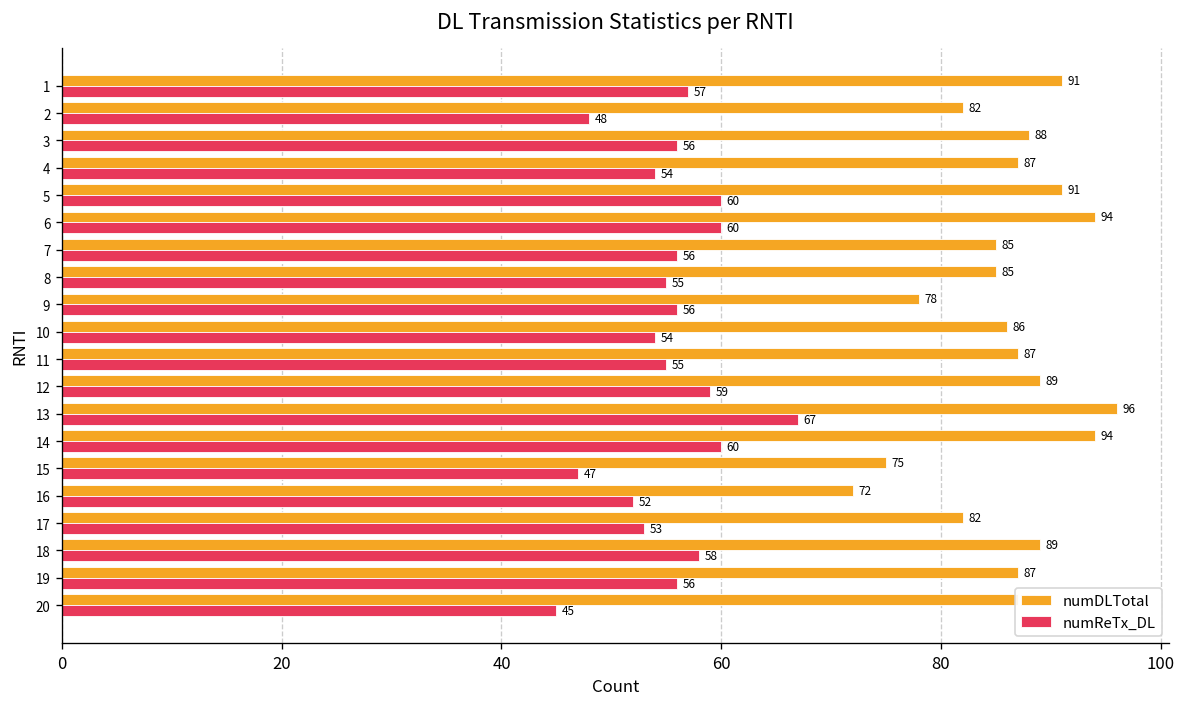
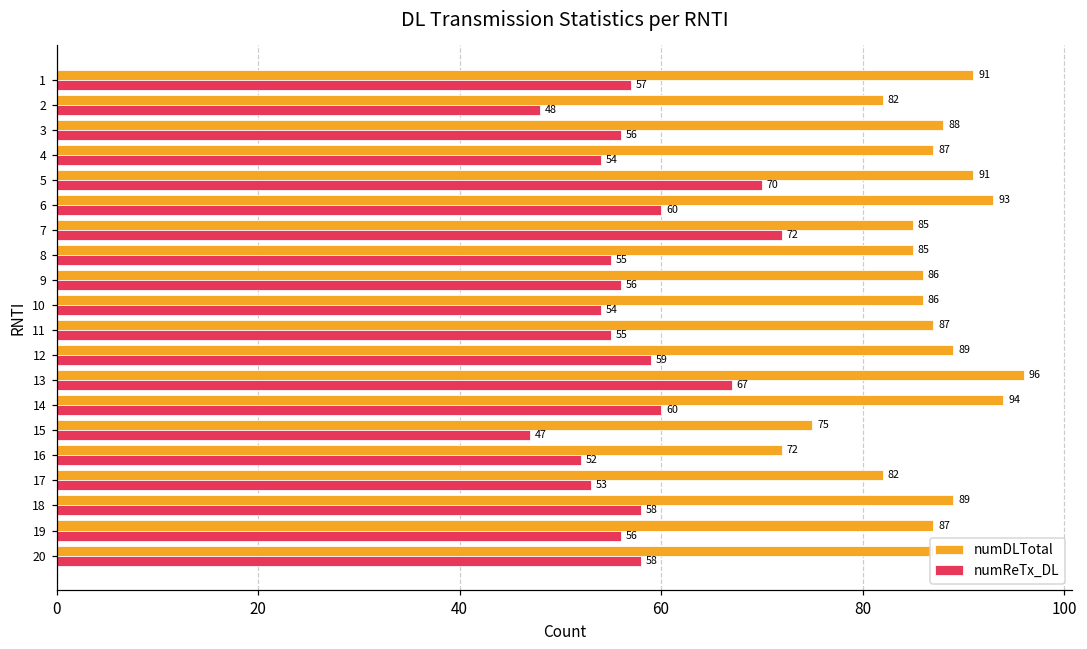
numReTx_DL, 5: 60 -> 70
numDLTotal, 6: 94 -> 93
numReTx_DL, 7: 56 -> 72
numDLTotal, 9: 78 -> 86
numReTx_DL, 20: 45 -> 58
